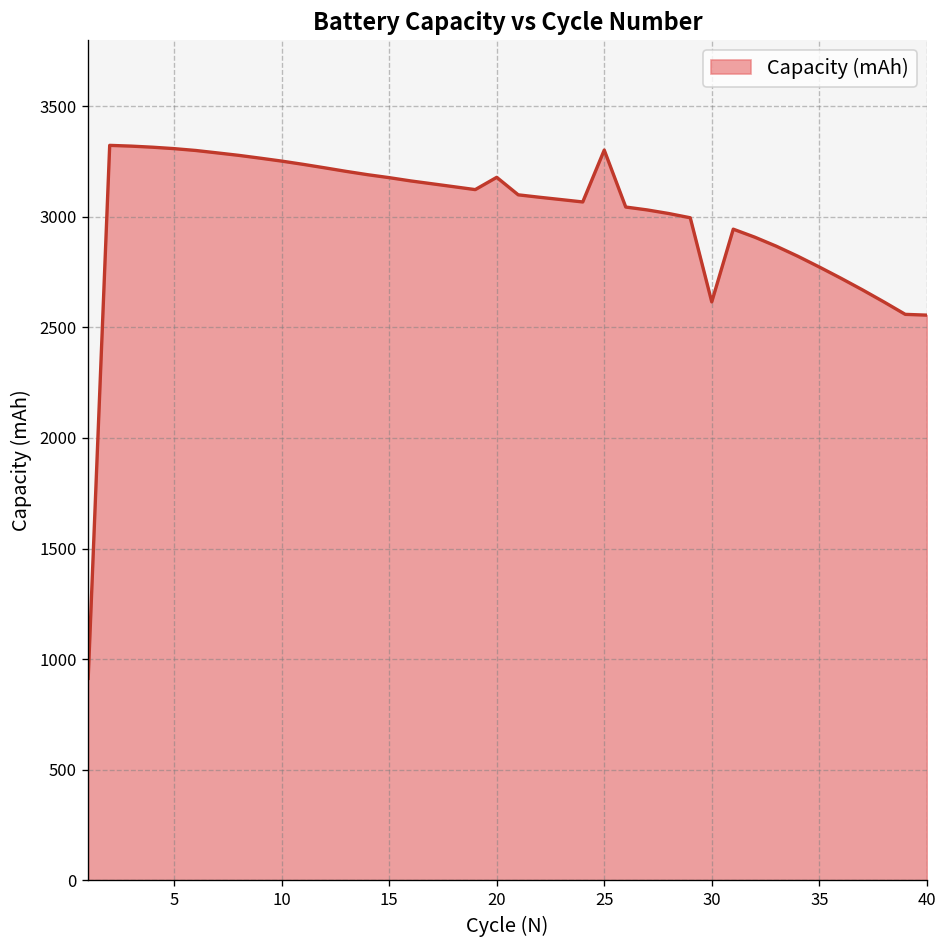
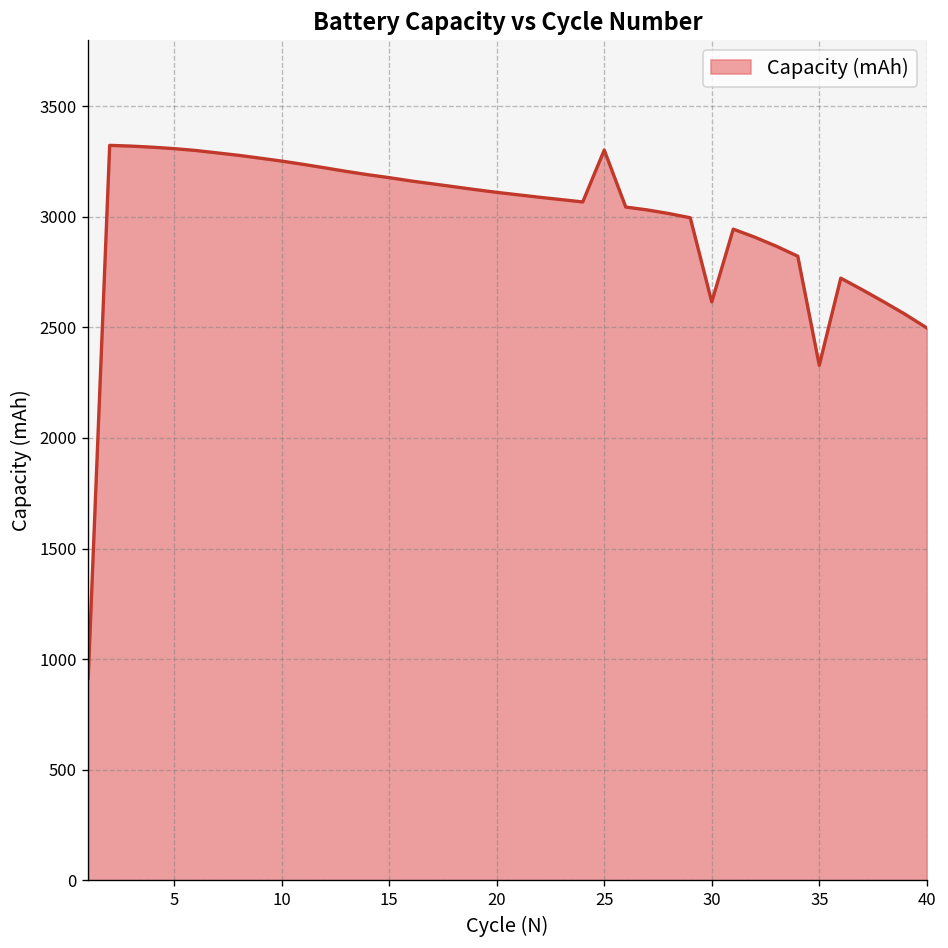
20: 3180 -> 3110
35: 2770 -> 2330
40: 2560 -> 2500
